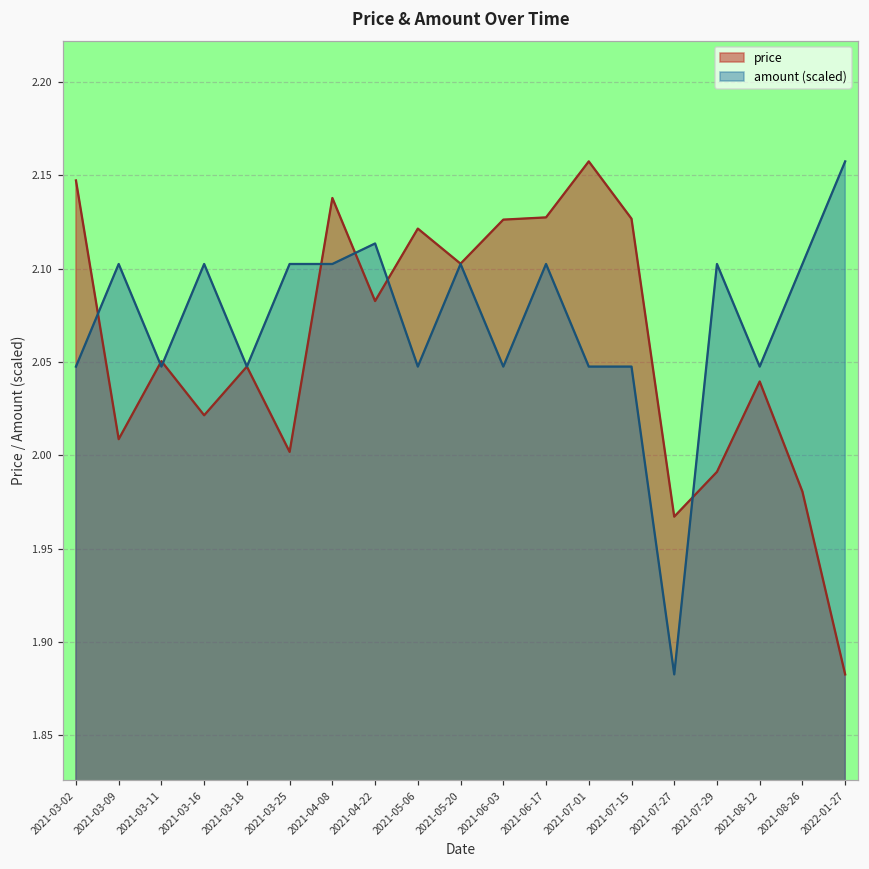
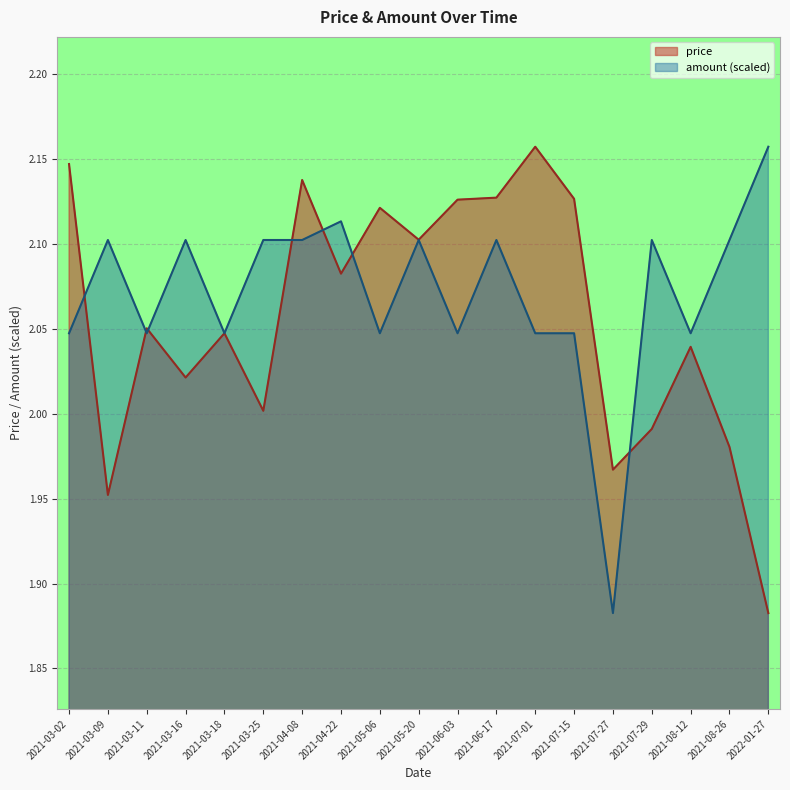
price, 2021-03-09: 2.009 -> 1.952
